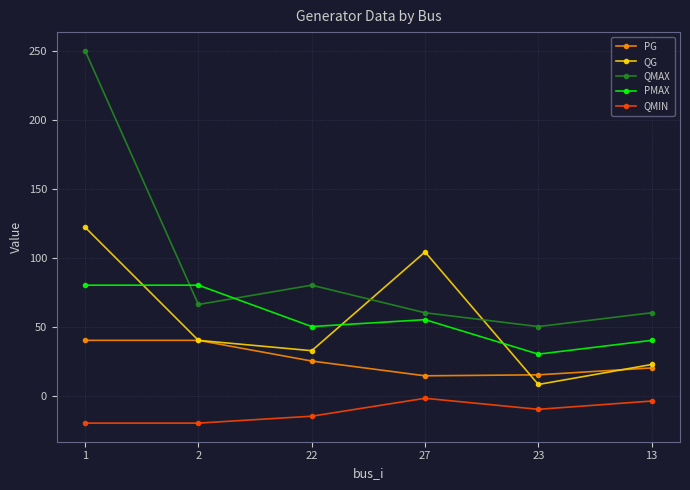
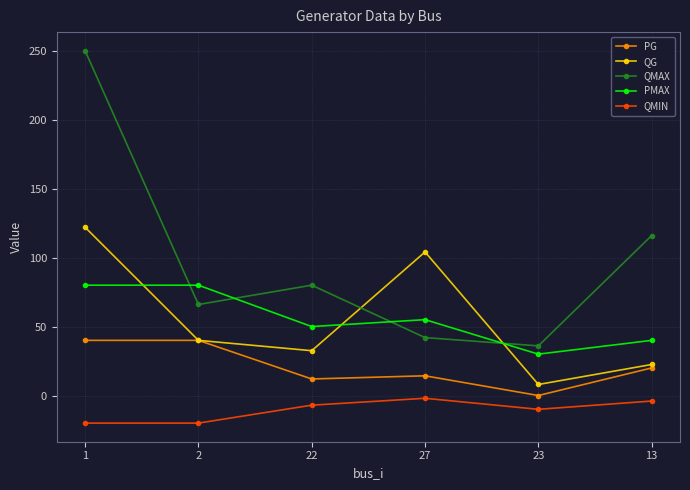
PG, 22: 25 -> 12
QMIN, 22: -15 -> -7
QMAX, 27: 60 -> 42
PG, 23: 15 -> 0
QMAX, 23: 50 -> 36
QMAX, 13: 60 -> 116
